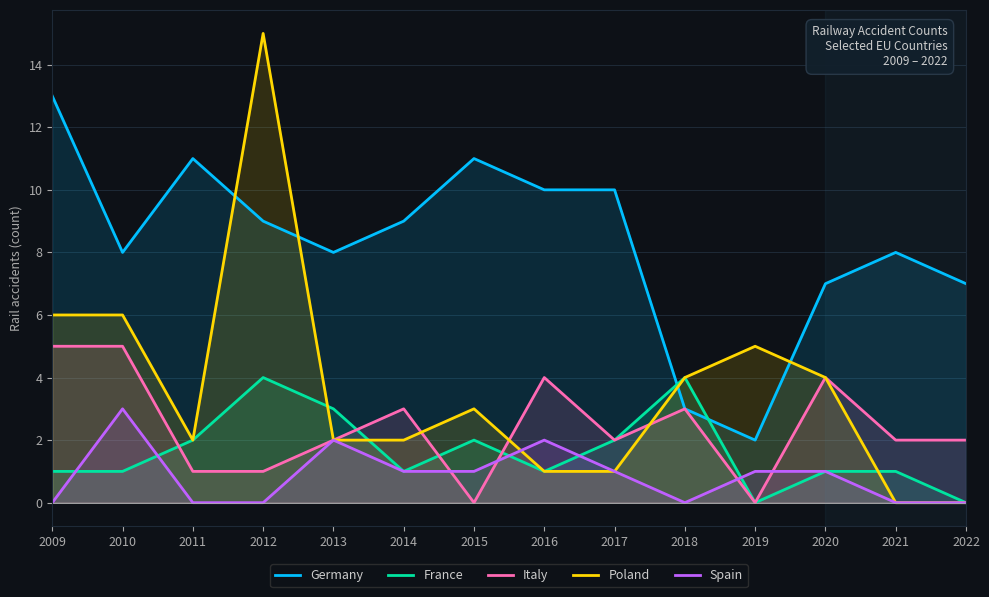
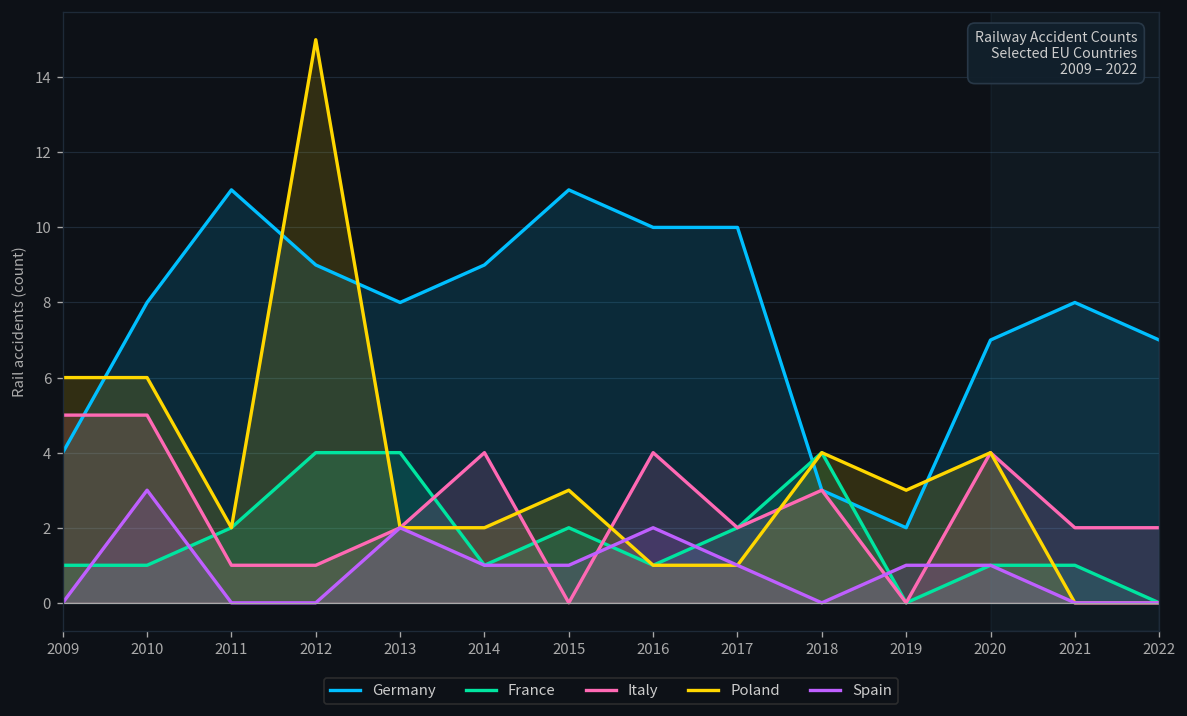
Germany, 2009: 13 -> 4
France, 2013: 3 -> 4
Italy, 2014: 3 -> 4
Poland, 2019: 5 -> 3
